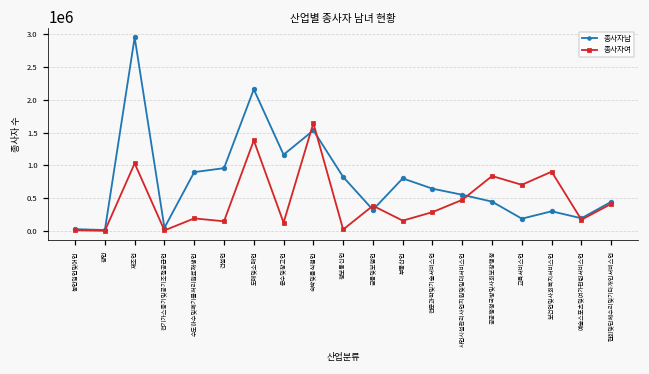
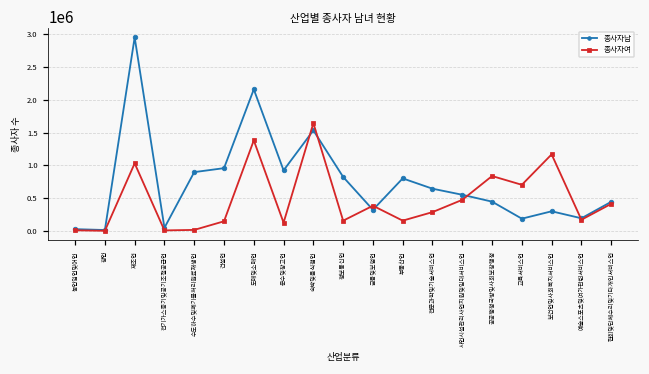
종사자여, 수도하수및폐기물처리원료재생업: 200000 -> 0
종사자남, 운수및창고업: 1200000 -> 900000
종사자여, 정보통신업: 0 -> 200000
종사자여, 보건업및사회복지서비스업: 900000 -> 1200000
